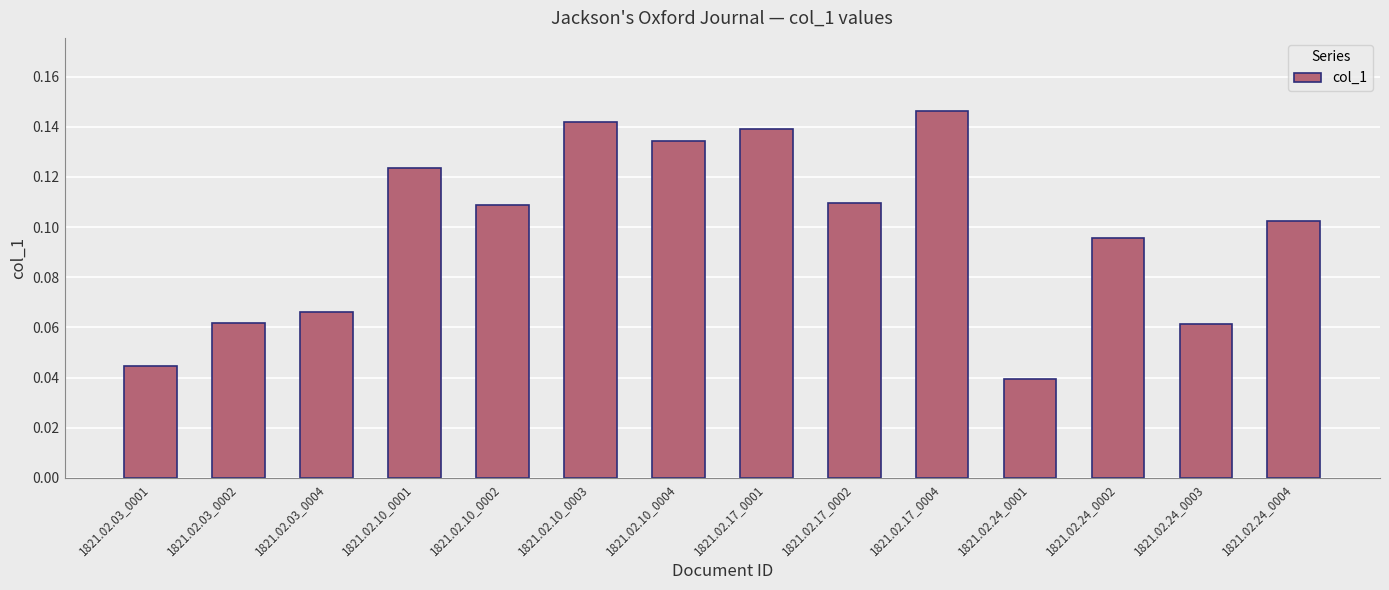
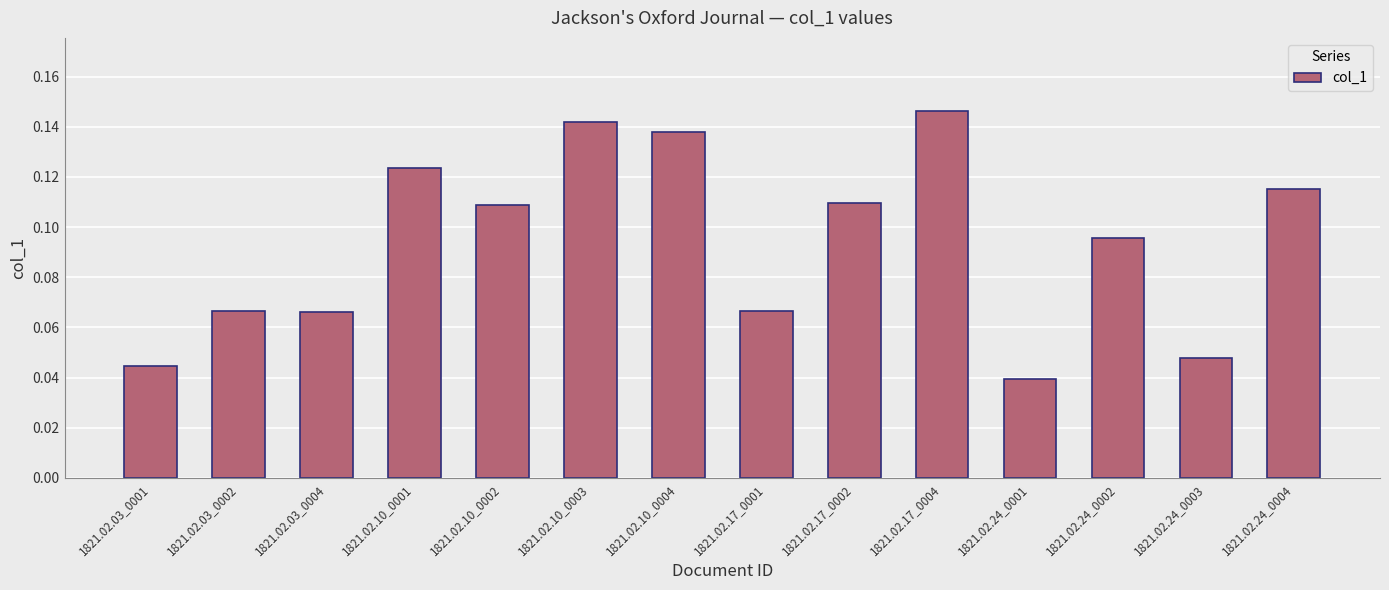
1821.02.03_0002: 0.062 -> 0.067
1821.02.10_0004: 0.134 -> 0.138
1821.02.17_0001: 0.139 -> 0.067
1821.02.24_0003: 0.061 -> 0.048
1821.02.24_0004: 0.103 -> 0.115
